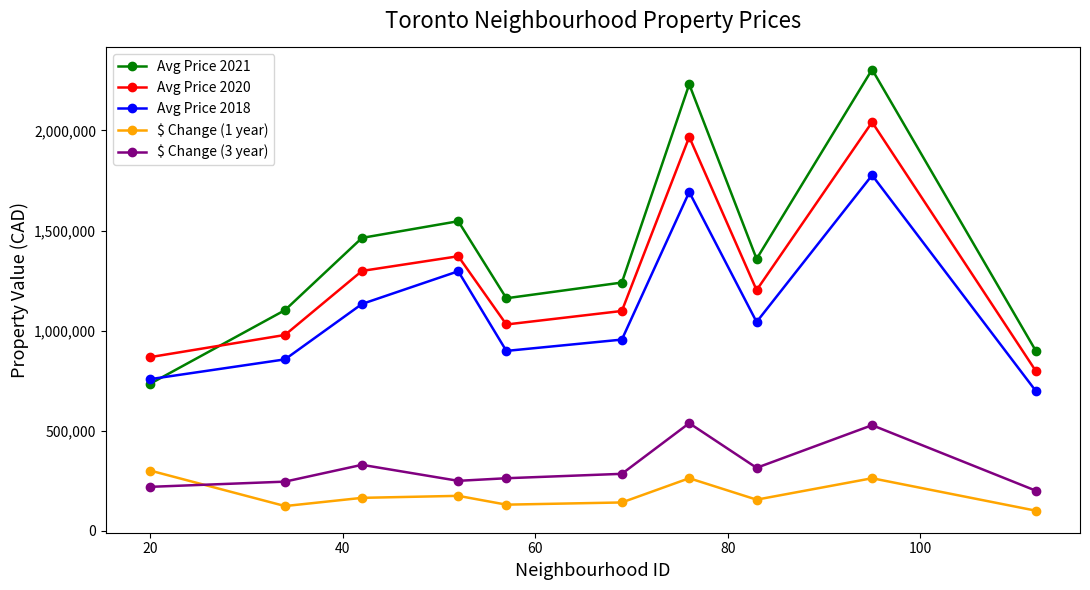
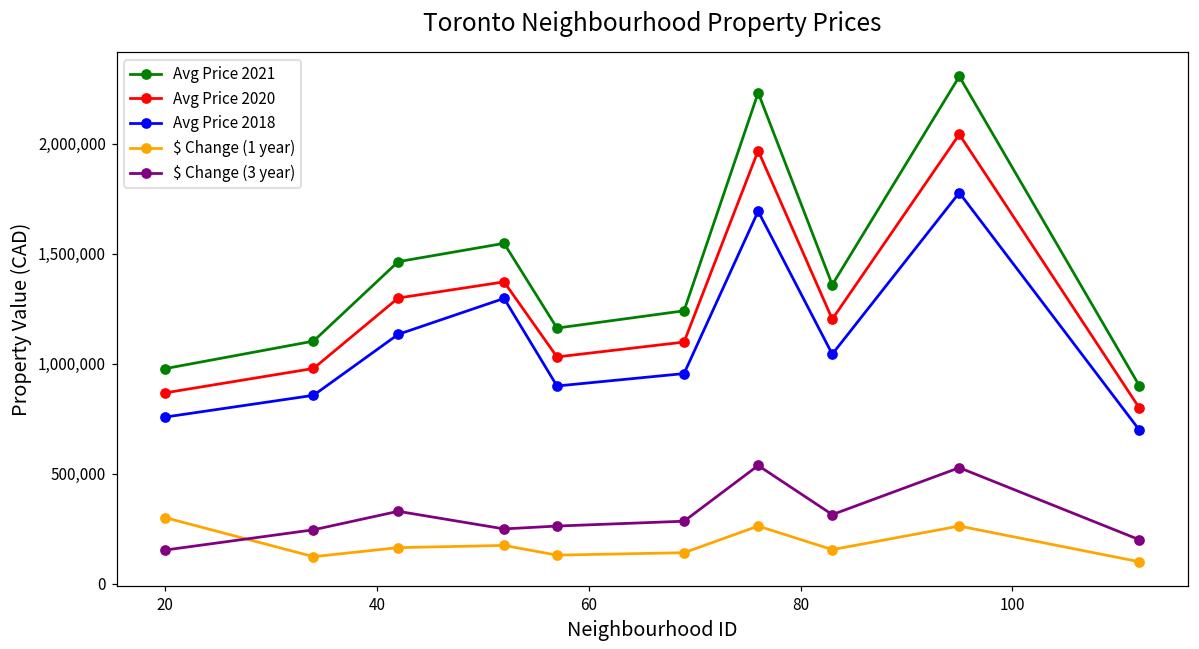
Avg Price 2021, 20: 740,000 -> 980,000
$ Change (3 year), 20: 220,000 -> 150,000
